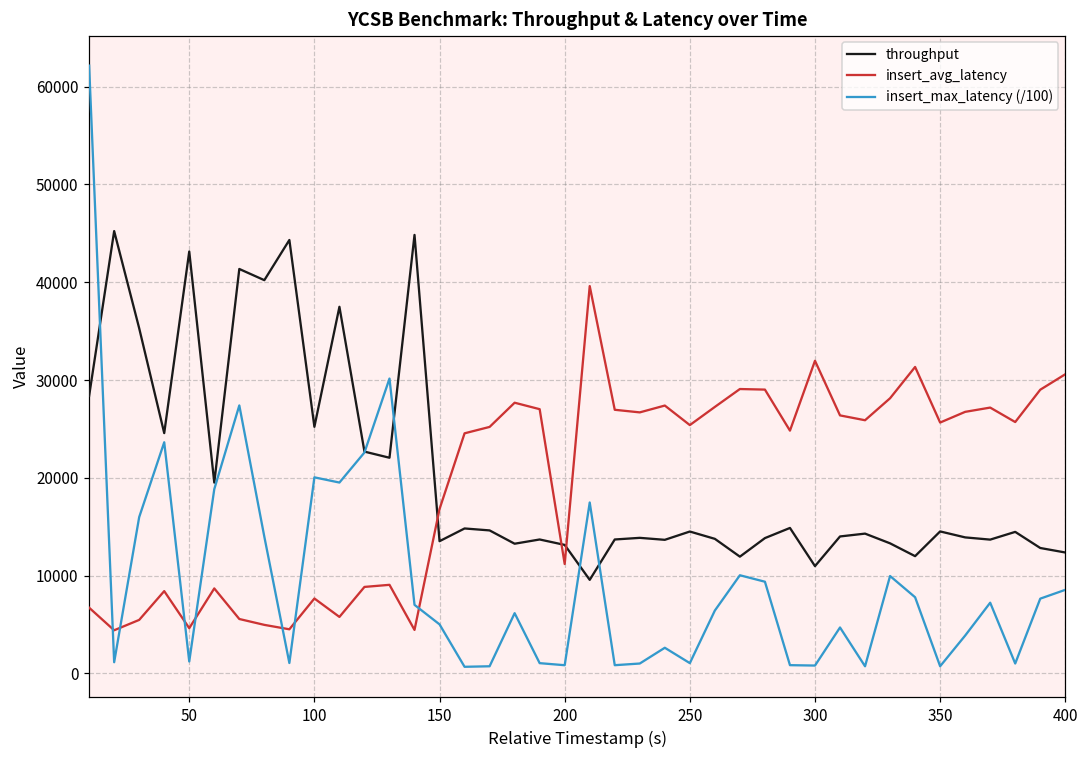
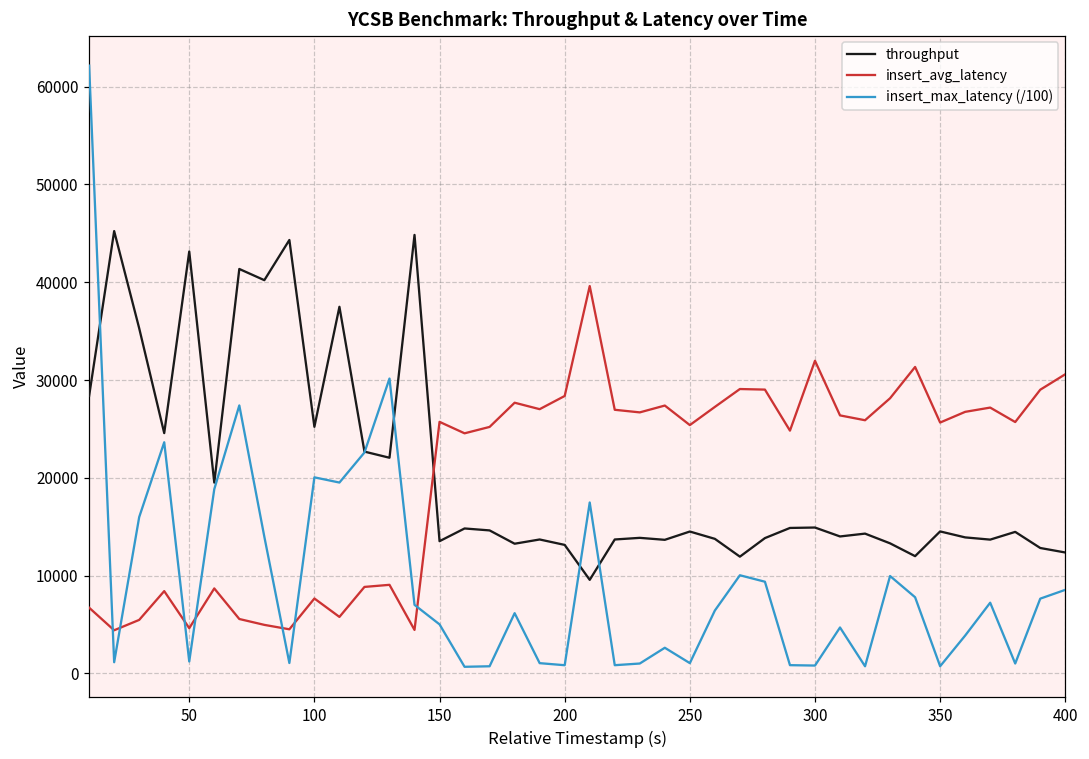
insert_avg_latency, 150: 17000 -> 26000
insert_avg_latency, 200: 11000 -> 28000
throughput, 300: 11000 -> 15000
